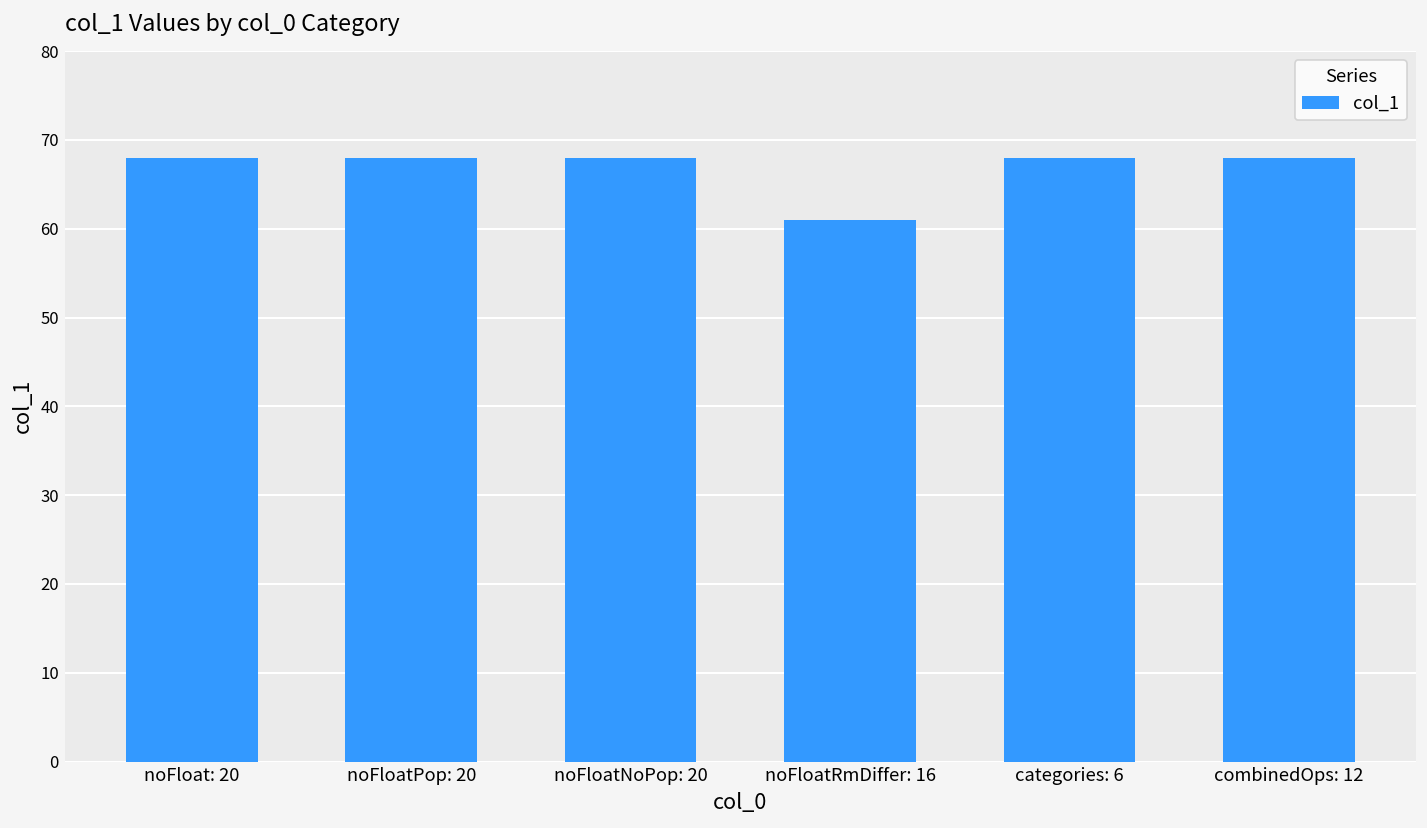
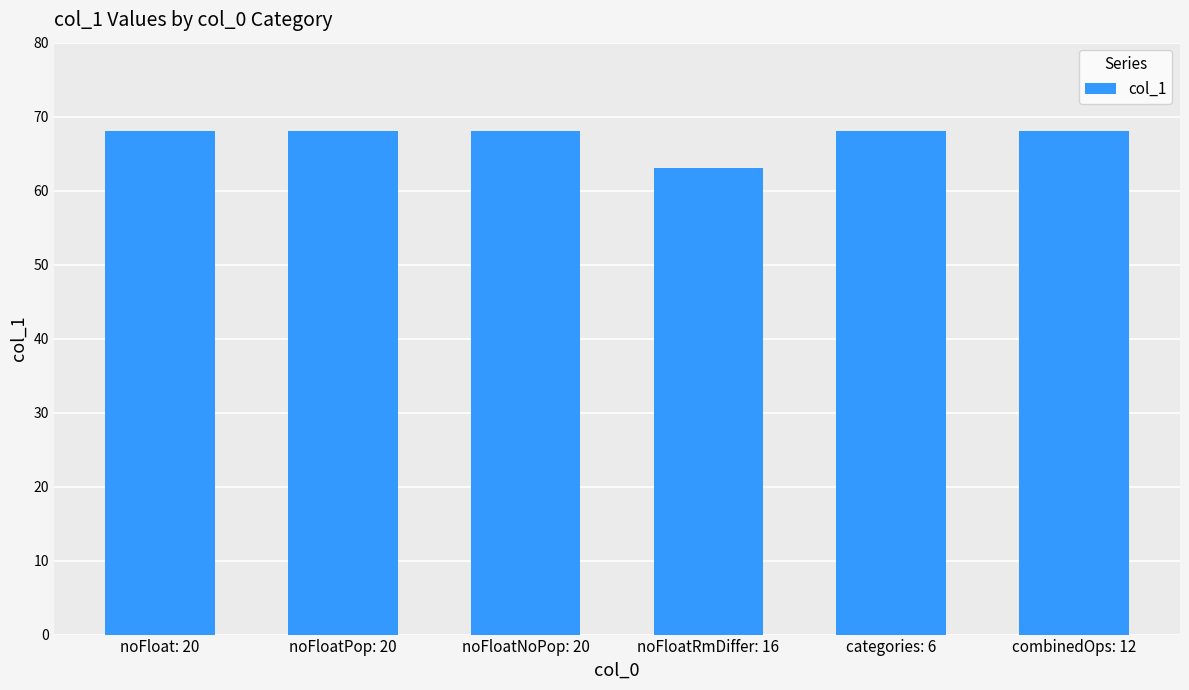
noFloatRmDiffer: 16: 61 -> 63
